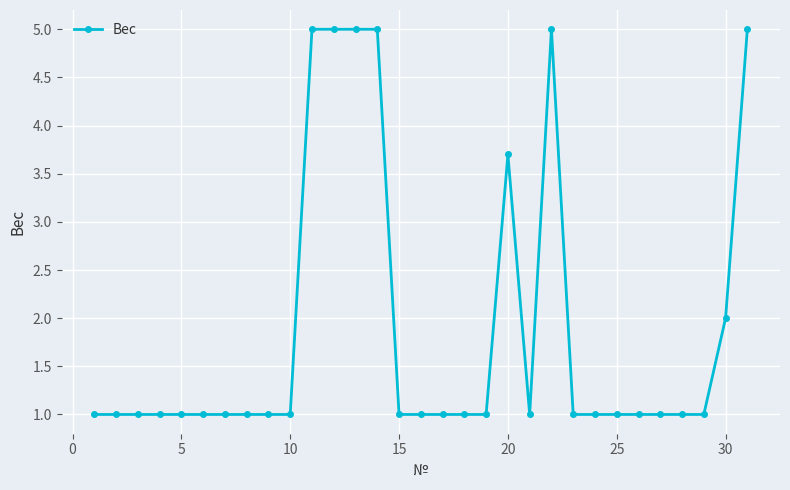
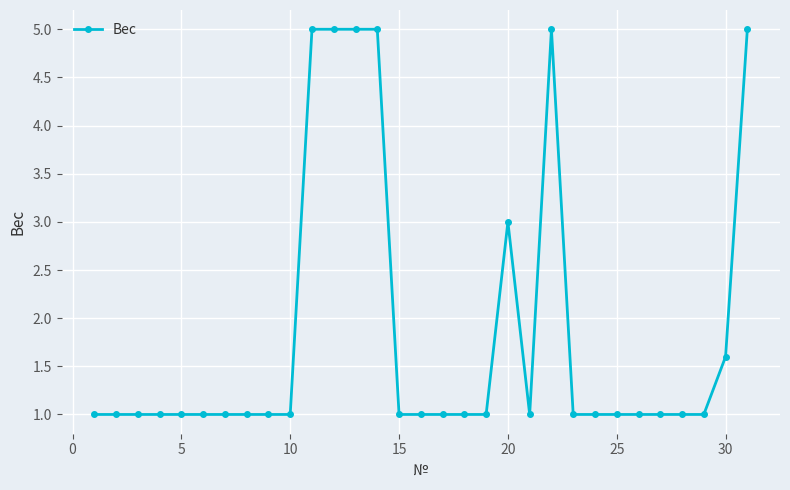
20: 3.7 -> 3.0
30: 2.0 -> 1.6
